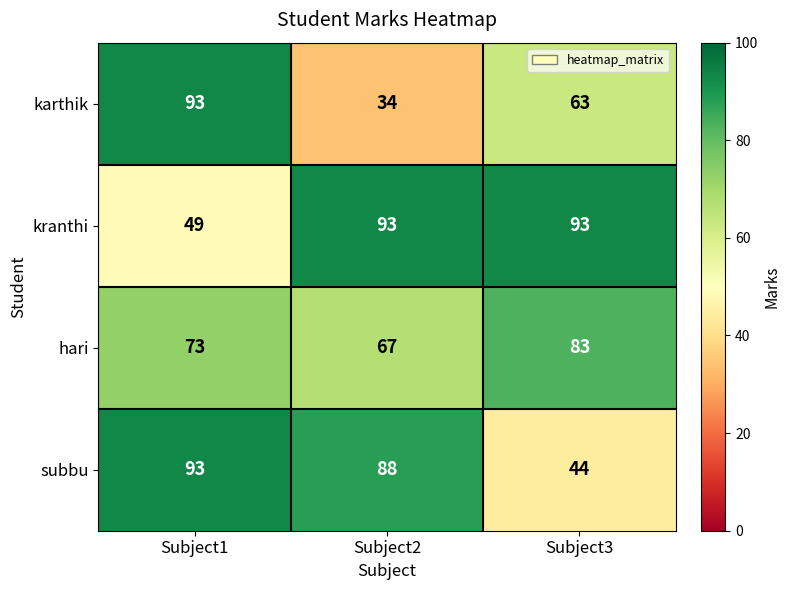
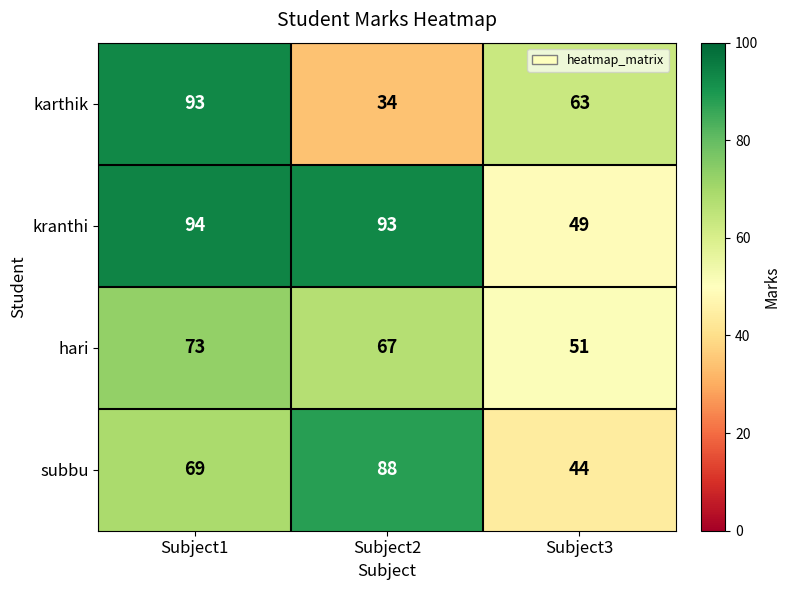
kranthi, Subject1: 49 -> 94
kranthi, Subject3: 93 -> 49
hari, Subject3: 83 -> 51
subbu, Subject1: 93 -> 69
